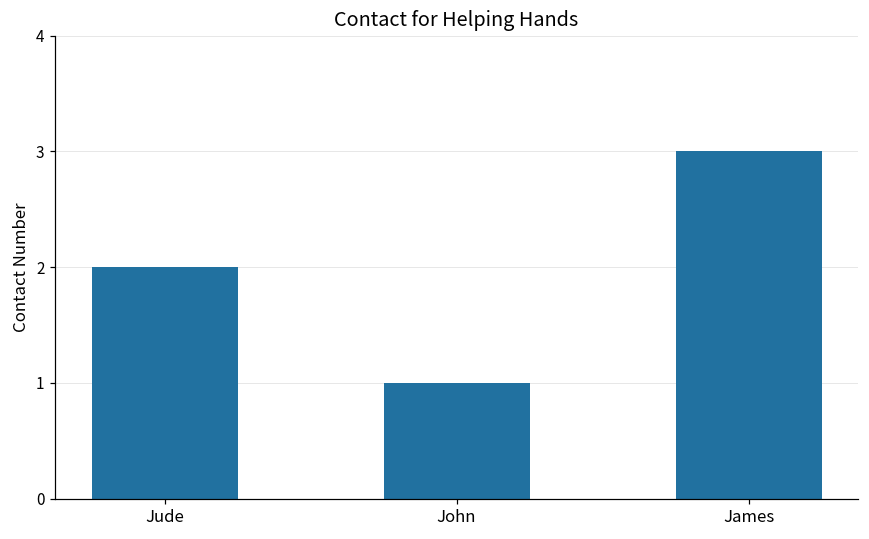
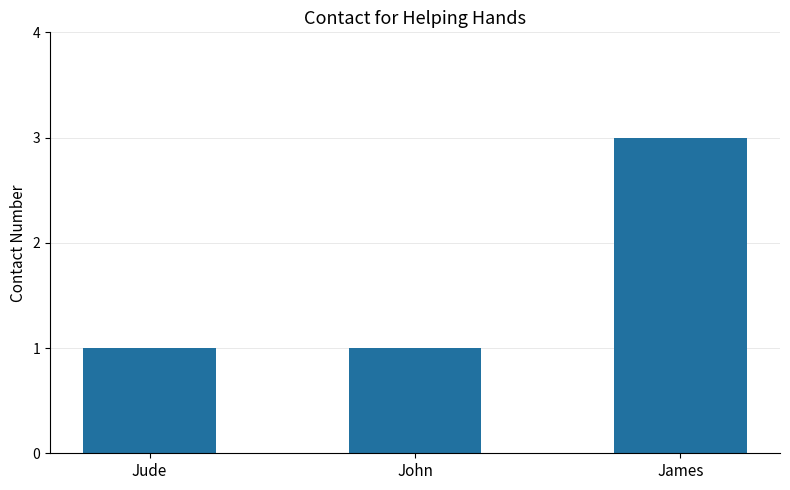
Jude: 2 -> 1
